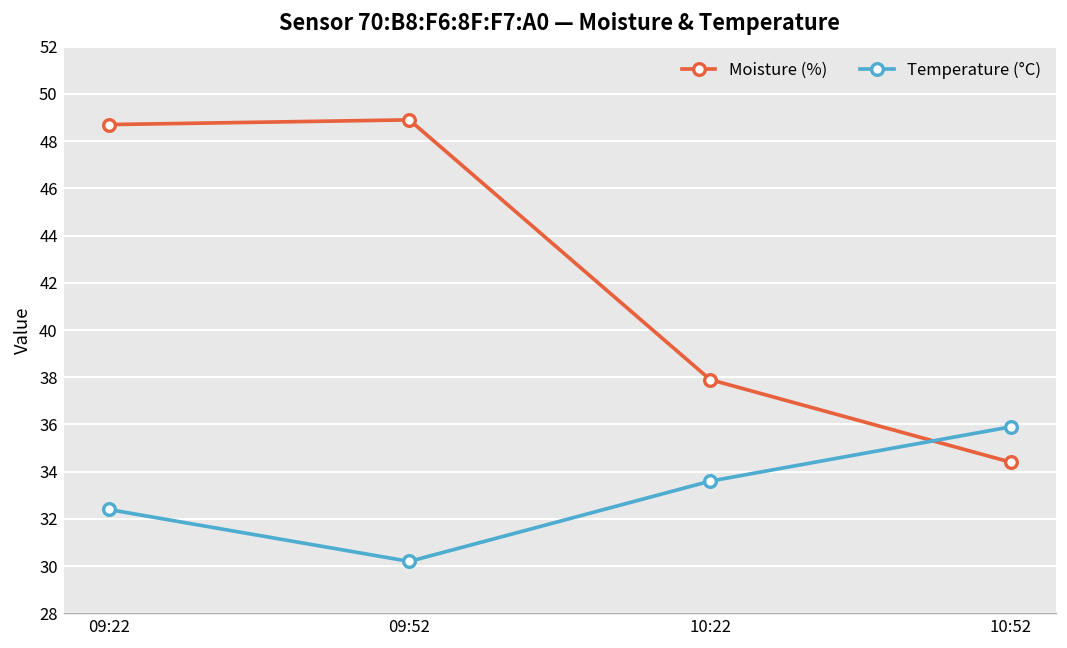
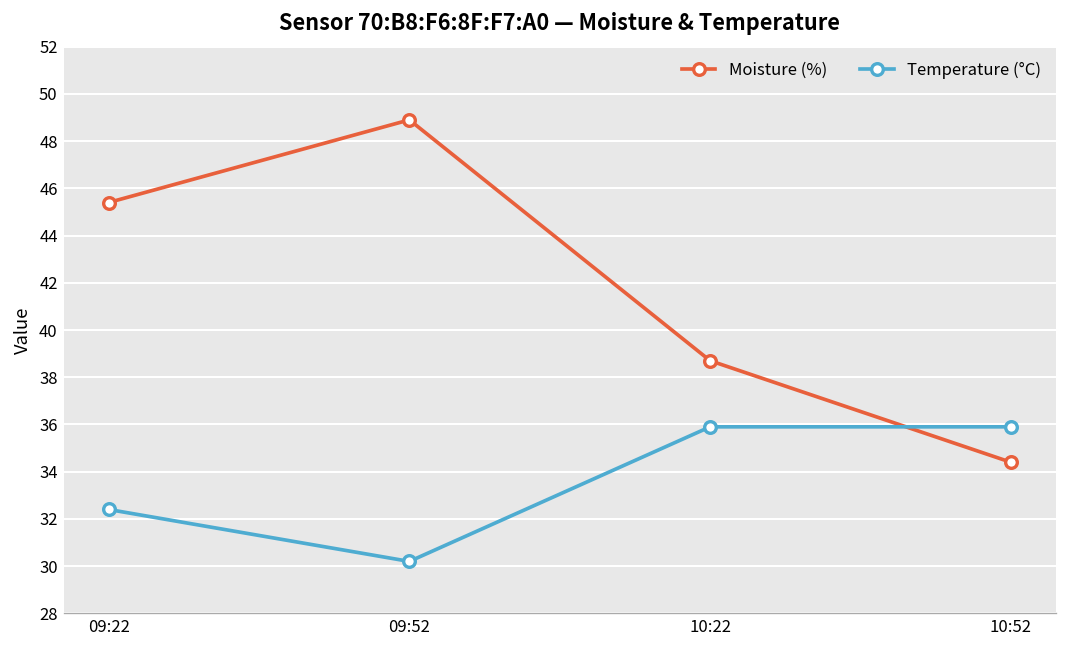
Moisture (%), 09:22: 48.7 -> 45.4
Moisture (%), 10:22: 37.9 -> 38.7
Temperature (°C), 10:22: 33.6 -> 35.9
